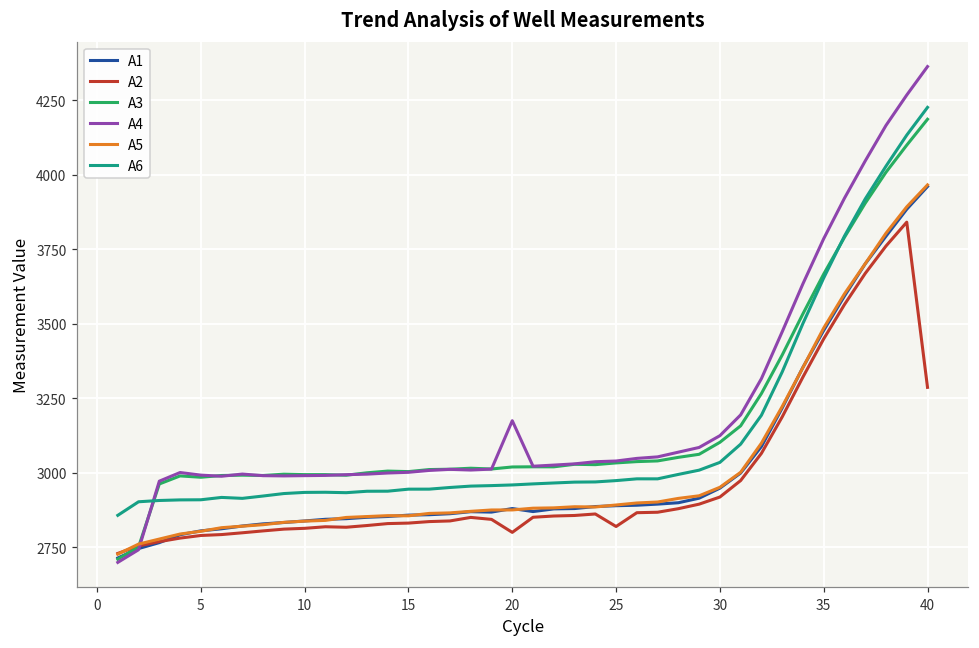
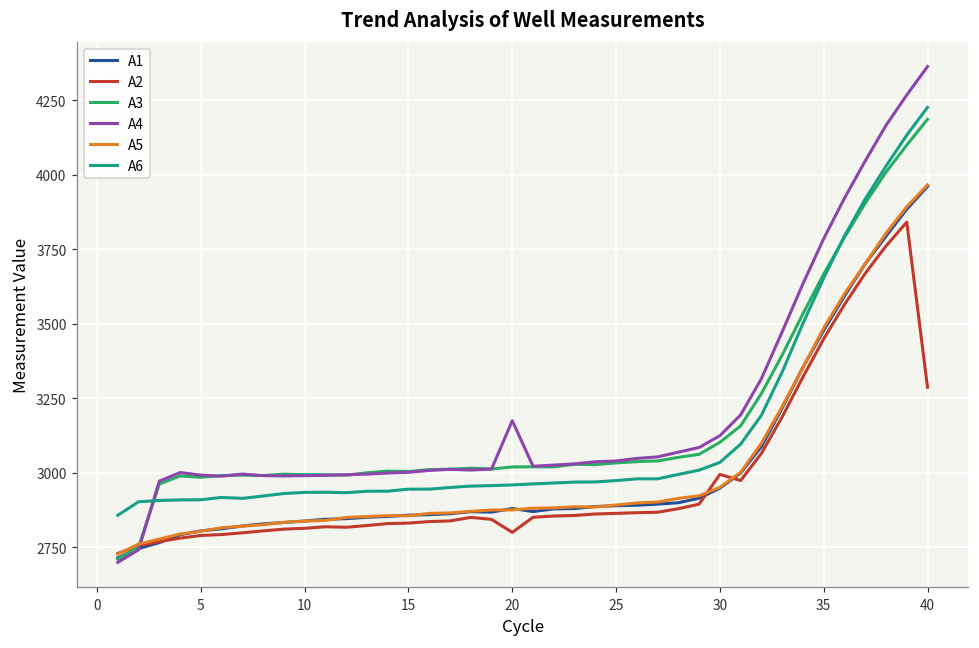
A2, 25: 2820 -> 2860
A2, 30: 2920 -> 2990
